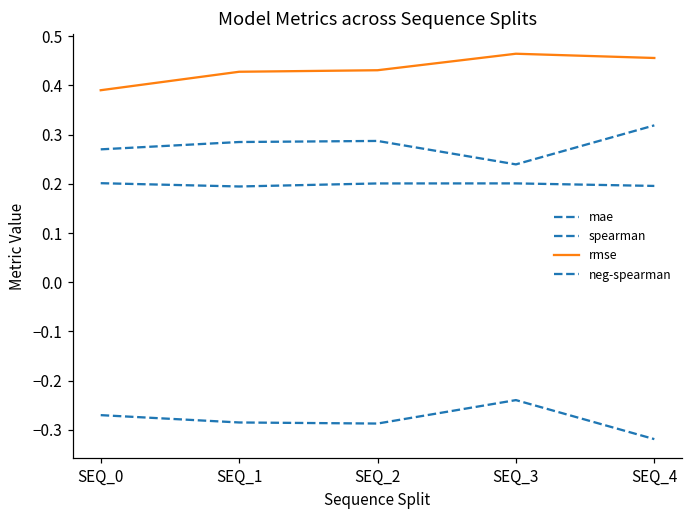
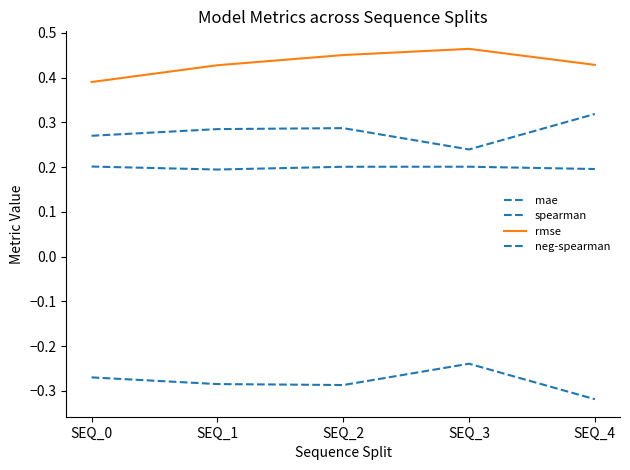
rmse, SEQ_2: 0.43 -> 0.45
rmse, SEQ_4: 0.46 -> 0.43
